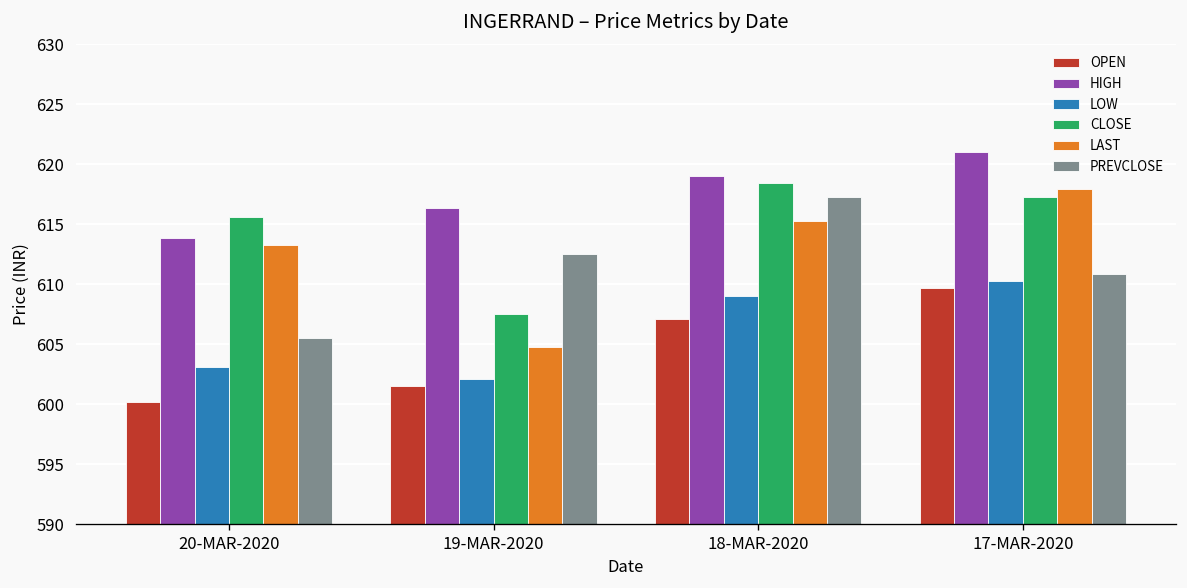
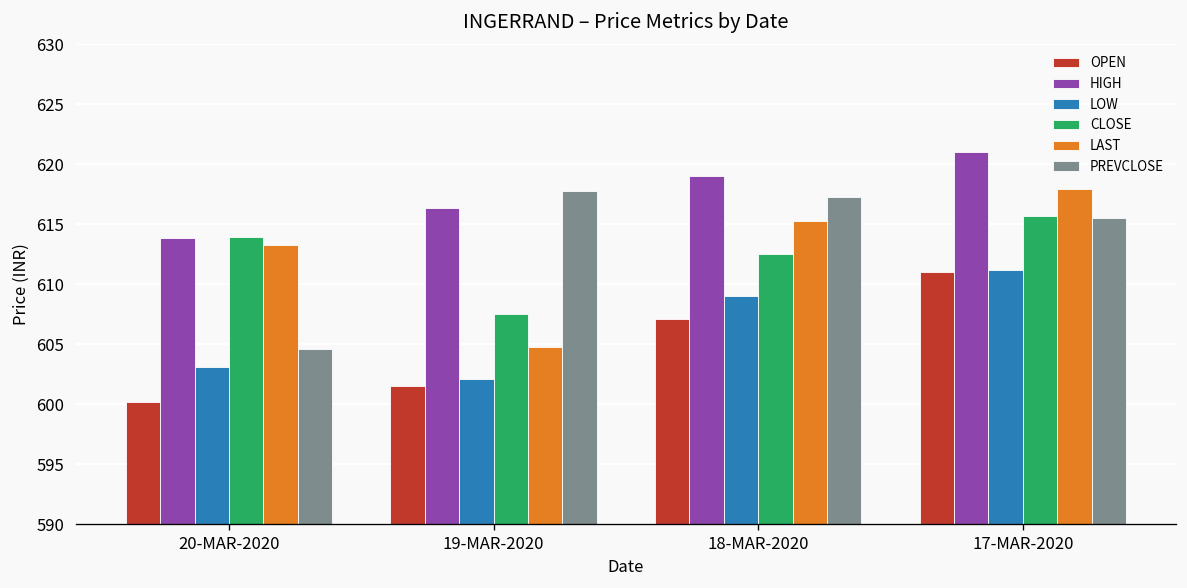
CLOSE, 20-MAR-2020: 616 -> 614
PREVCLOSE, 20-MAR-2020: 606 -> 605
PREVCLOSE, 19-MAR-2020: 613 -> 618
CLOSE, 18-MAR-2020: 618 -> 613
OPEN, 17-MAR-2020: 610 -> 611
LOW, 17-MAR-2020: 610 -> 611
CLOSE, 17-MAR-2020: 617 -> 616
PREVCLOSE, 17-MAR-2020: 611 -> 616
